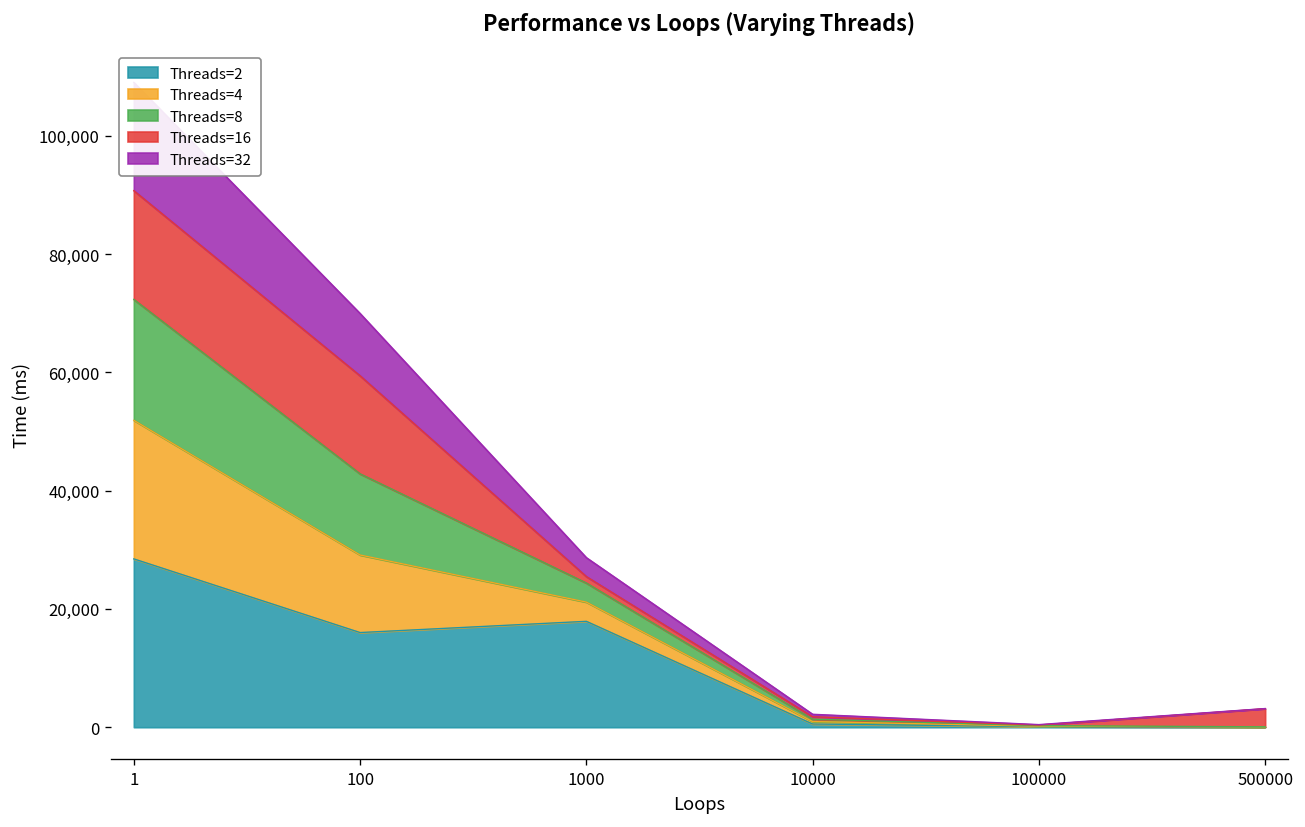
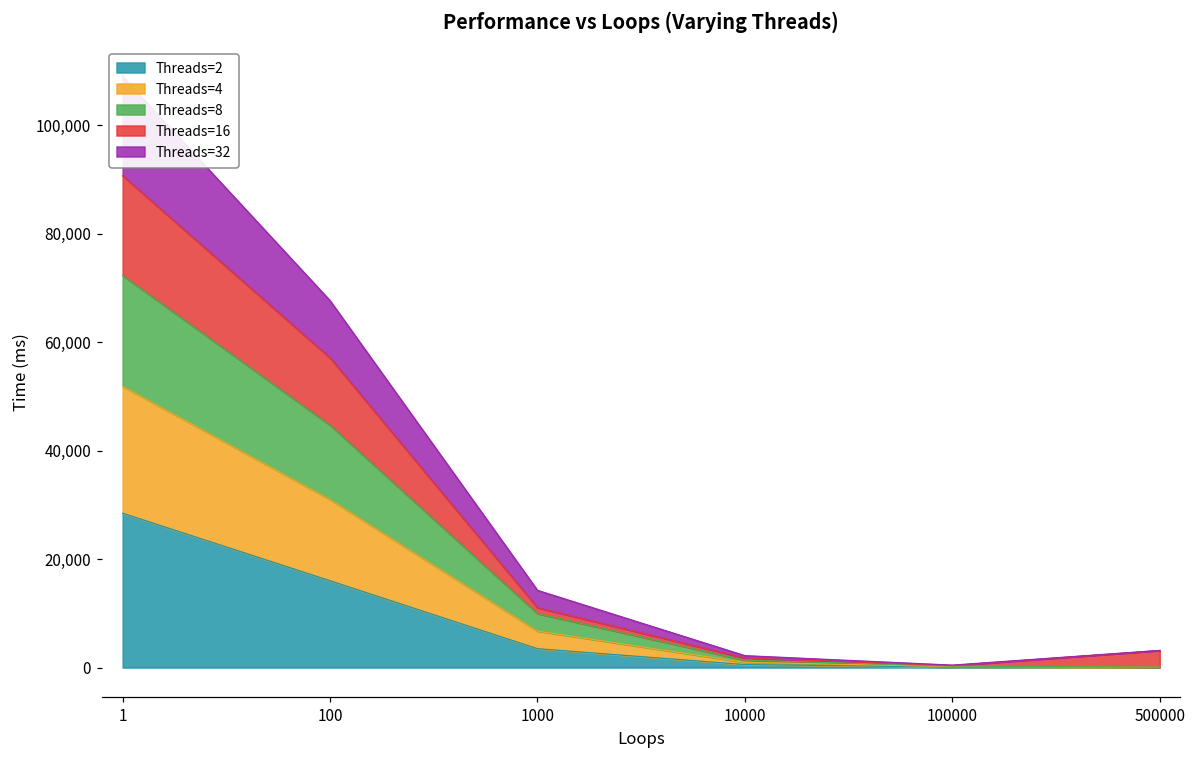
Threads=4, 100: 13,000 -> 15,000
Threads=16, 100: 17,000 -> 12,000
Threads=2, 1000: 18,000 -> 3,000
